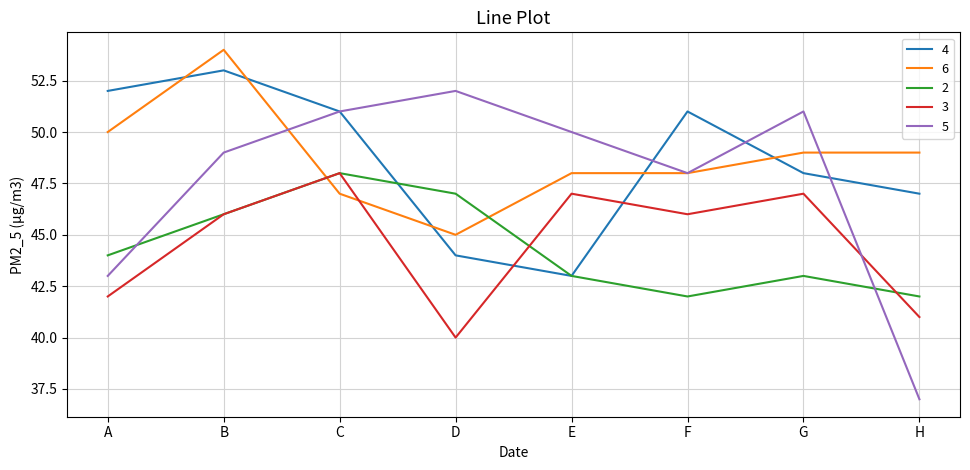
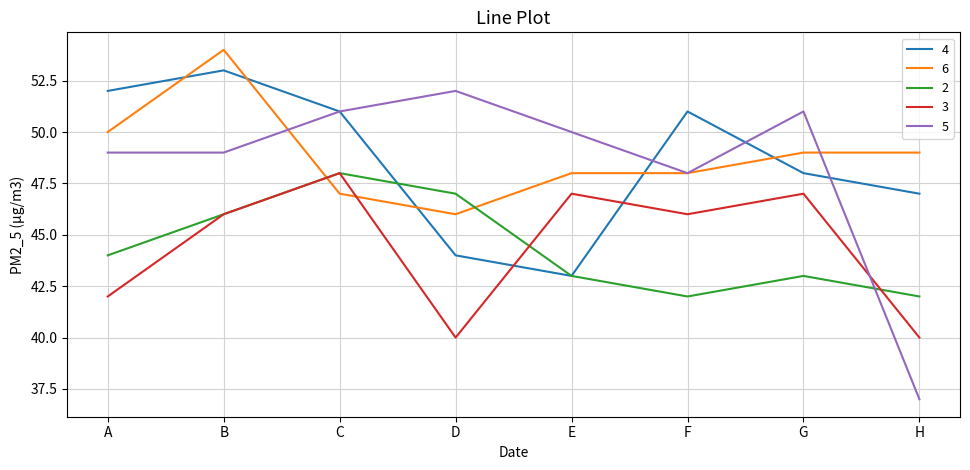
5, A: 43 -> 49
6, D: 45 -> 46
3, H: 41 -> 40
